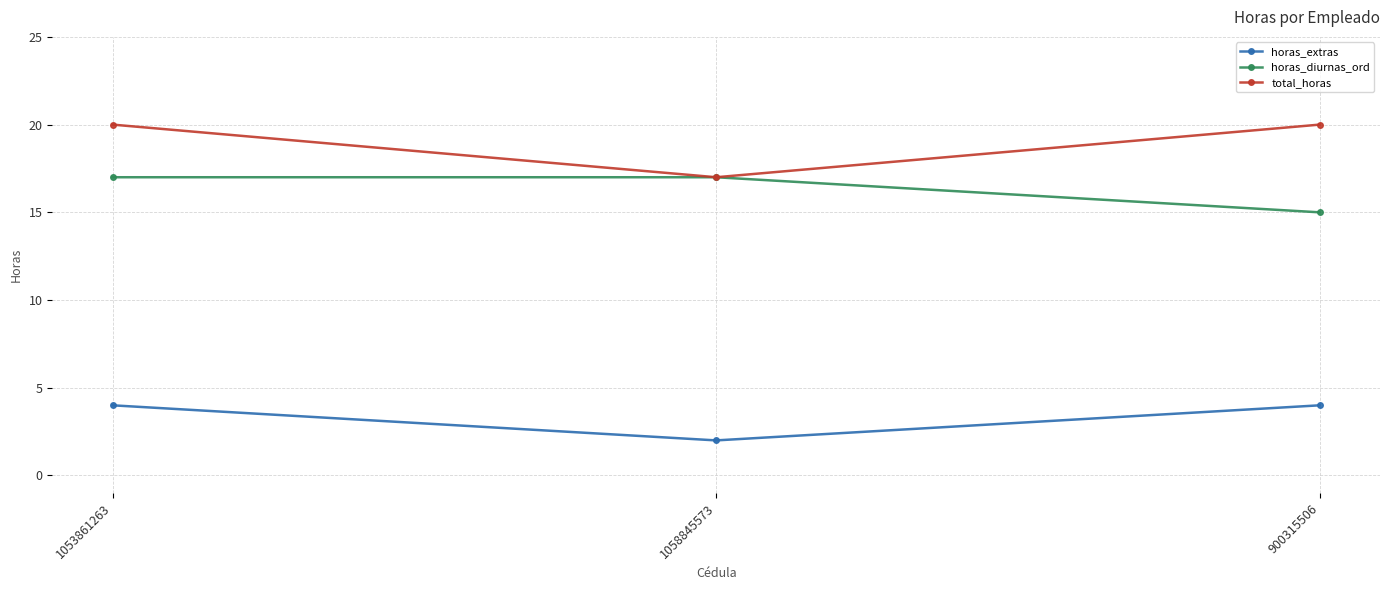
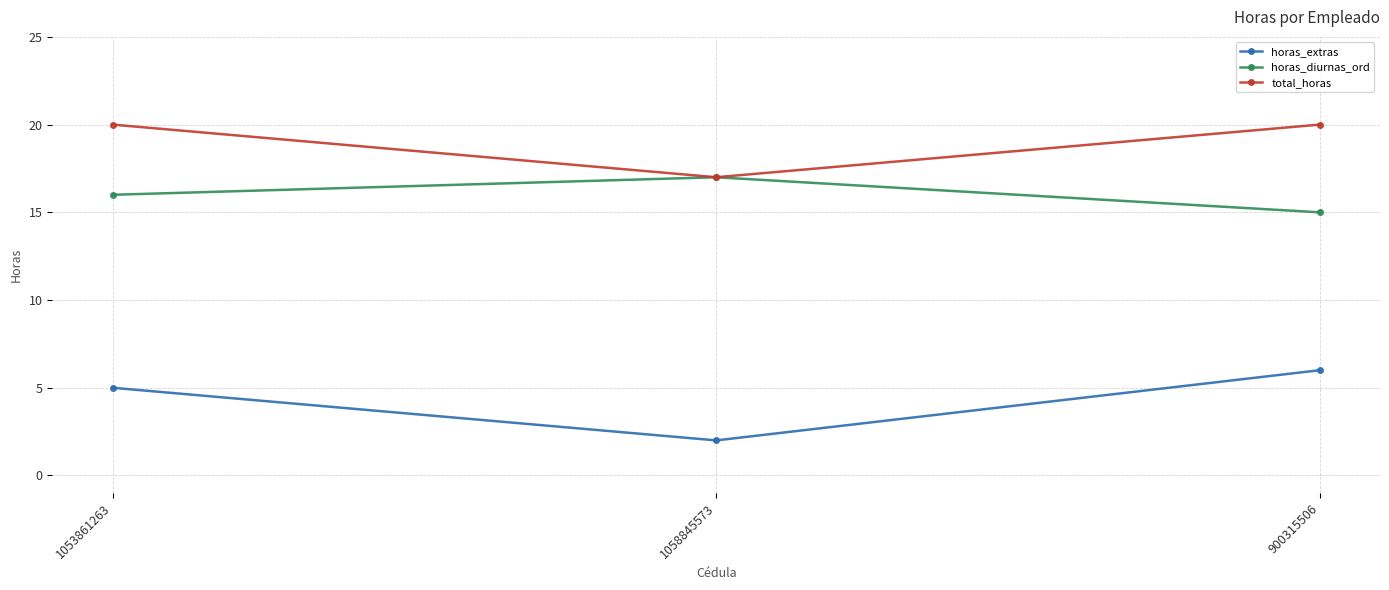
horas_extras, 1053861263: 4 -> 5
horas_diurnas_ord, 1053861263: 17 -> 16
horas_extras, 900315506: 4 -> 6
